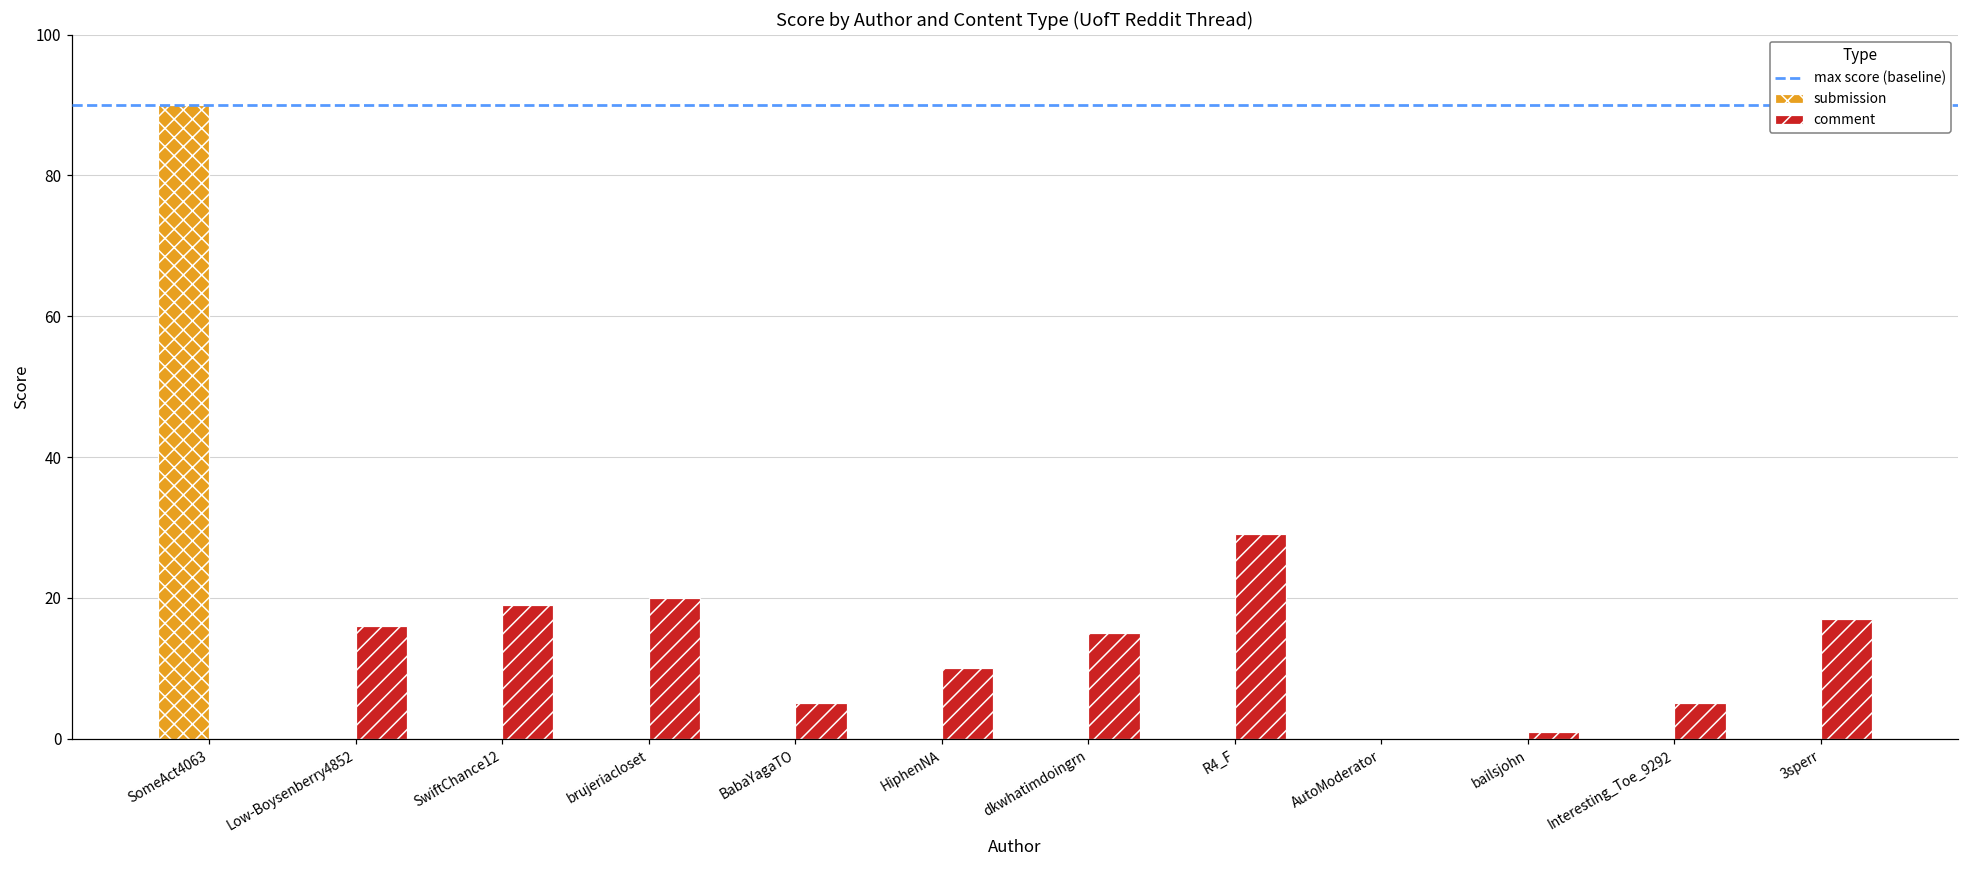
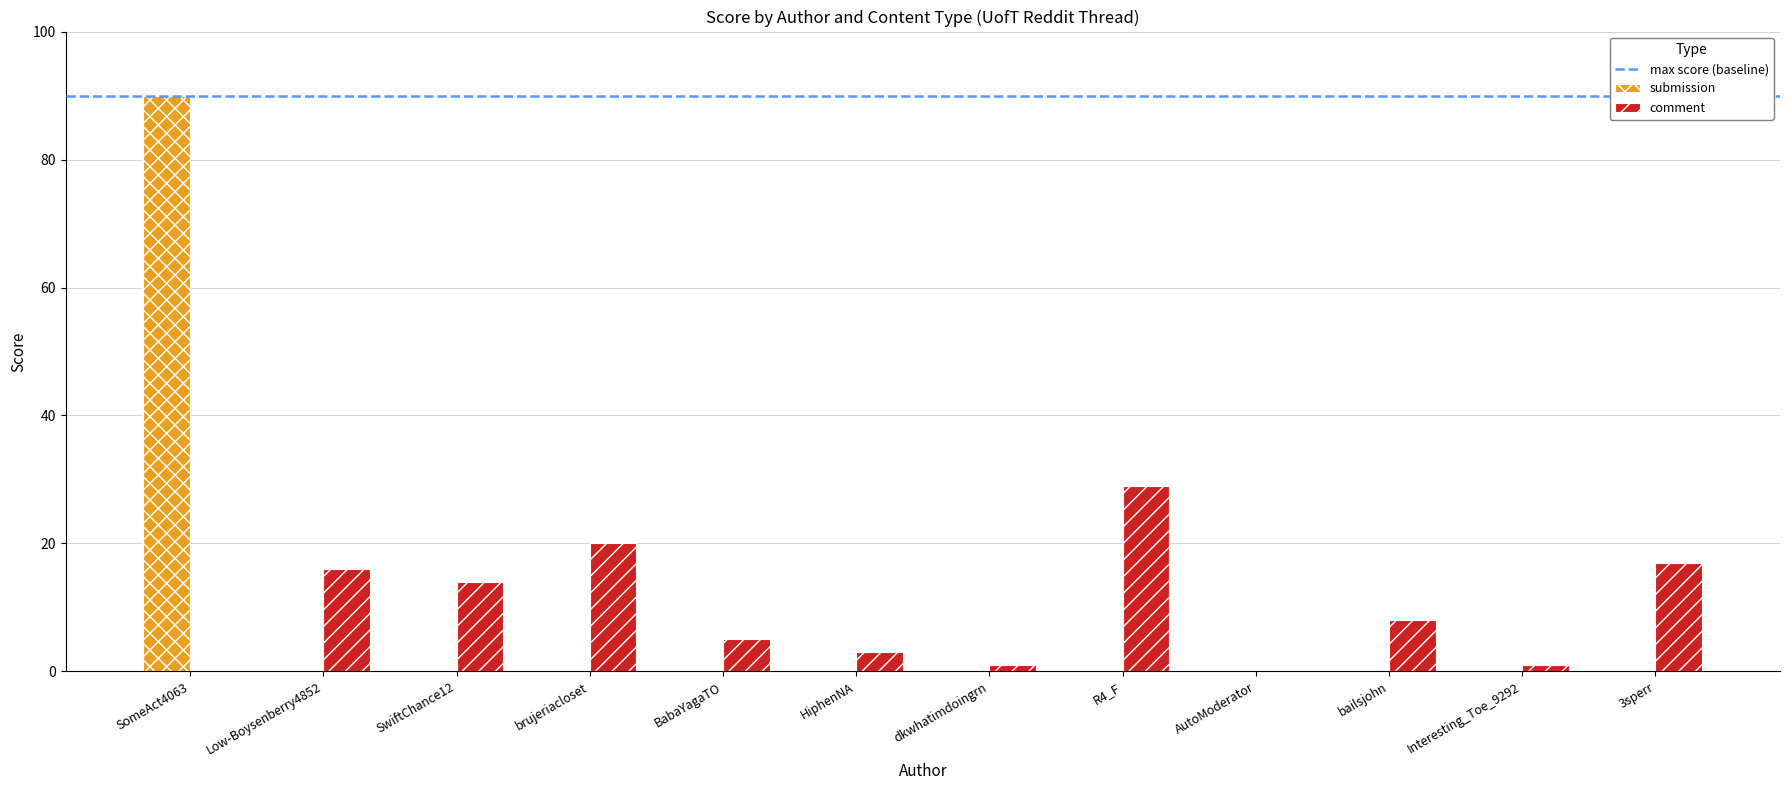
comment, SwiftChance12: 19 -> 14
comment, HiphenNA: 10 -> 3
comment, dkwhatimdoingrn: 15 -> 1
comment, bailsjohn: 1 -> 8
comment, Interesting_Toe_9292: 5 -> 1
